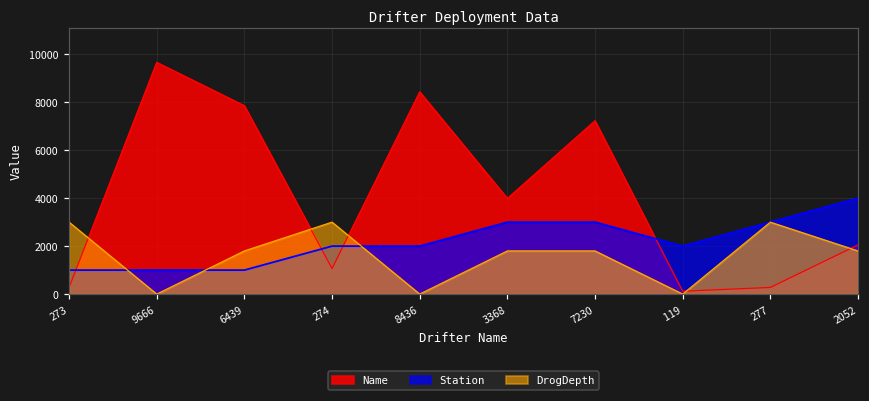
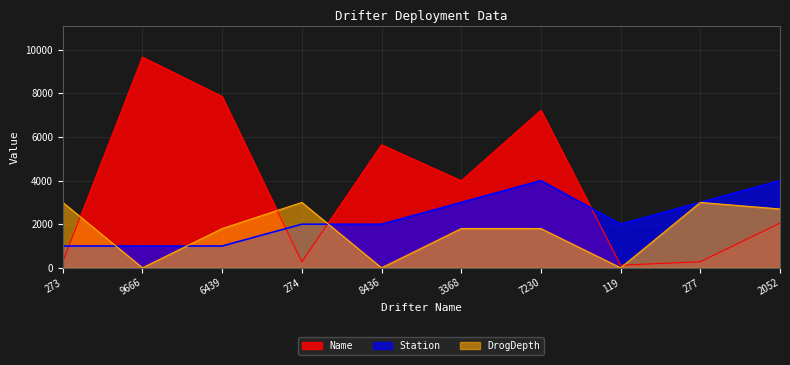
Name, 274: 1100 -> 300
Name, 8436: 8400 -> 5600
Station, 7230: 3000 -> 4000
DrogDepth, 2052: 1800 -> 2700
